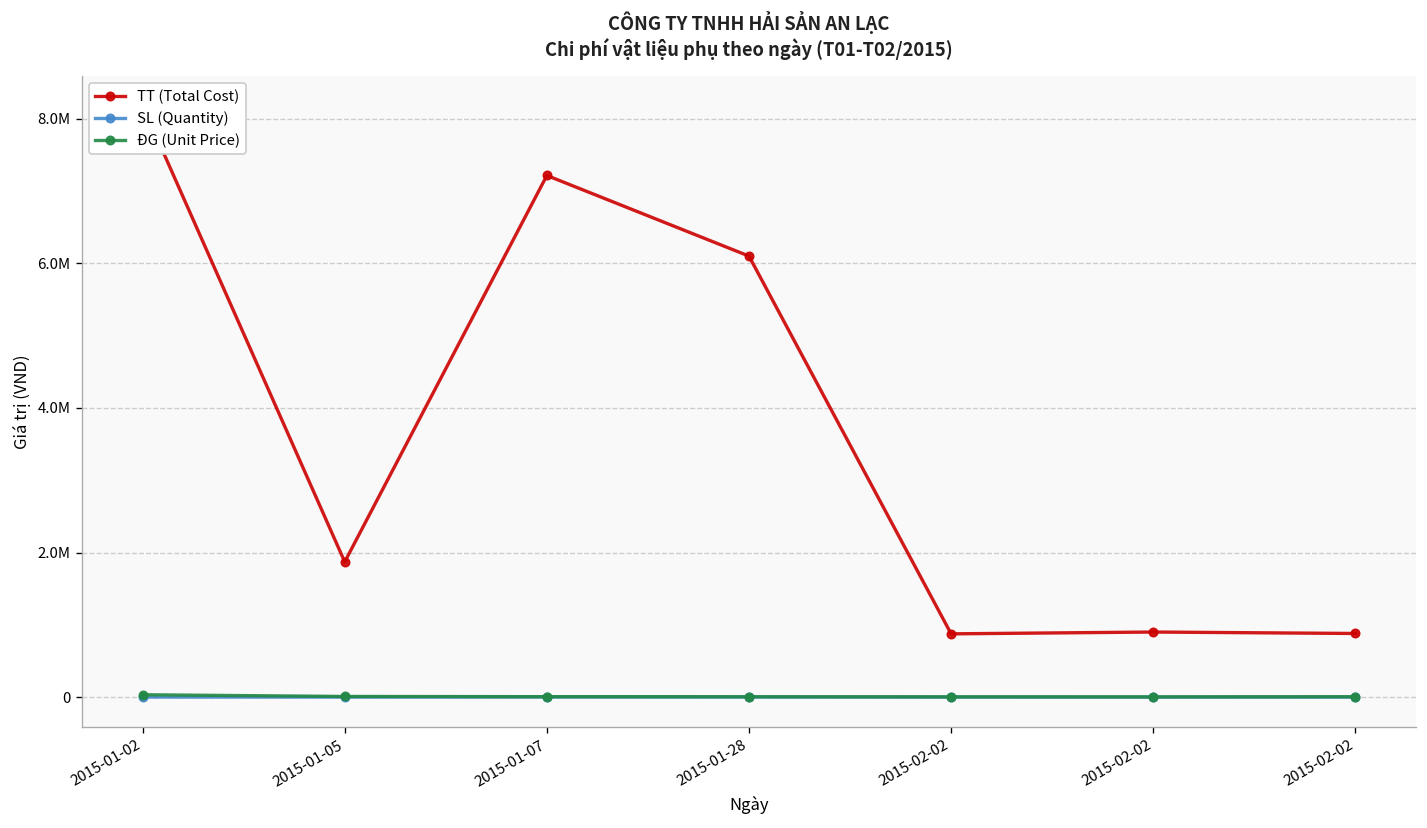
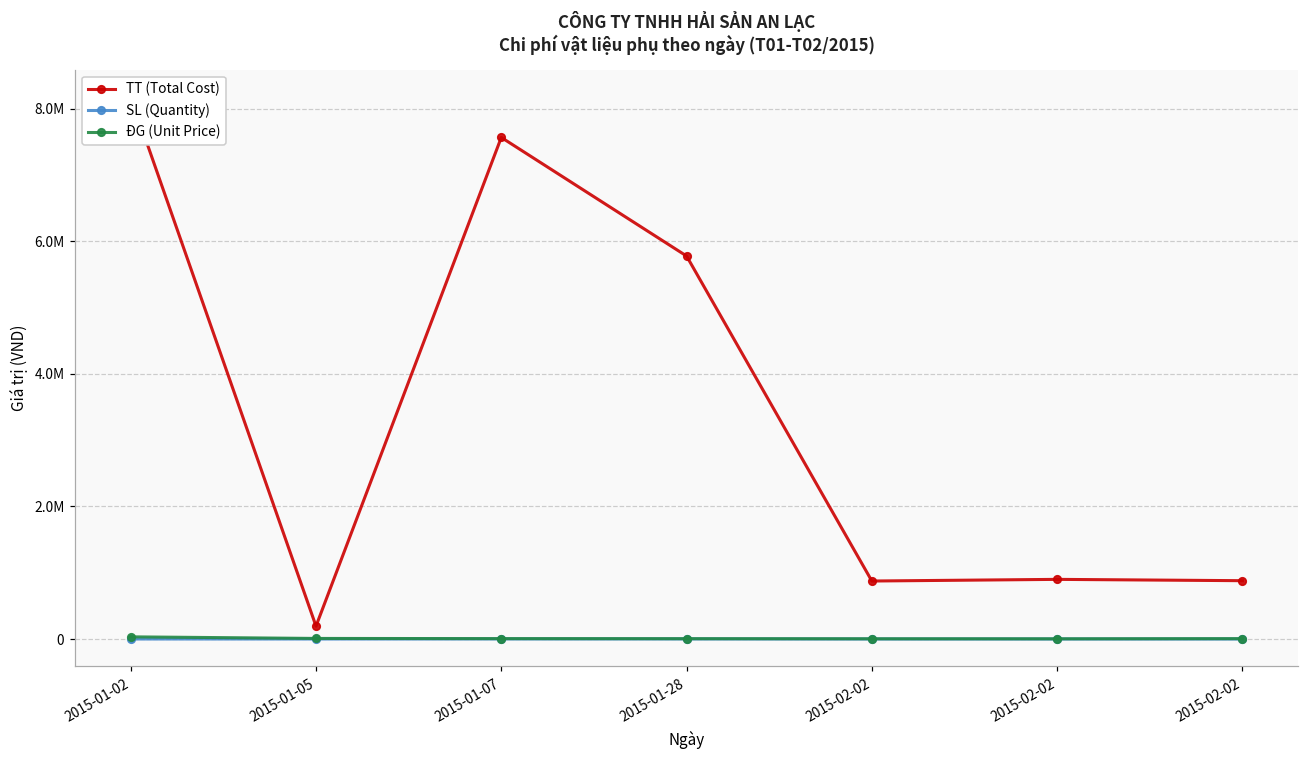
TT (Total Cost), 2015-01-05: 1900000 -> 200000
TT (Total Cost), 2015-01-07: 7200000 -> 7600000
TT (Total Cost), 2015-01-28: 6100000 -> 5800000
